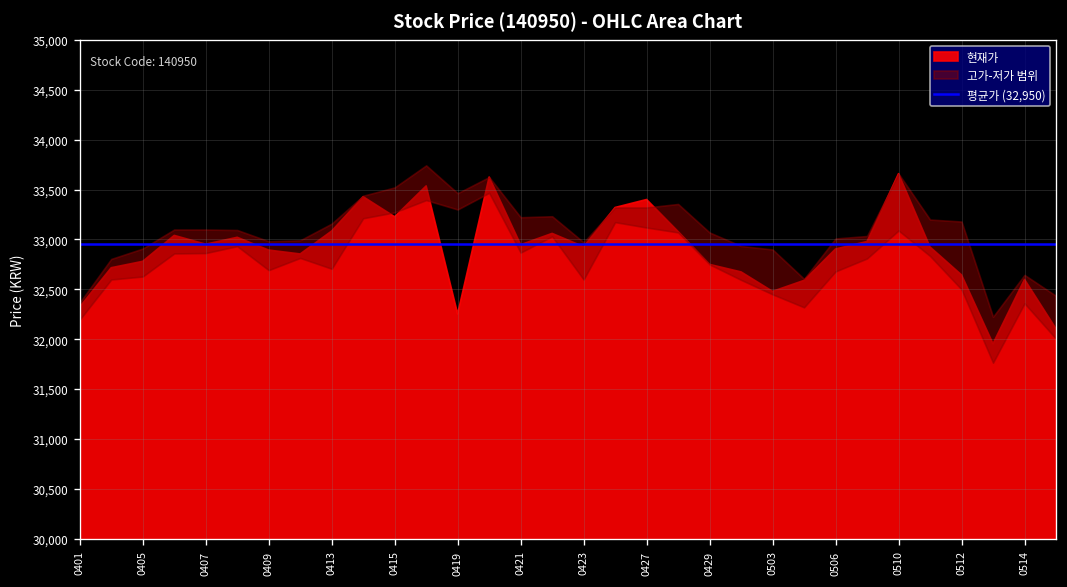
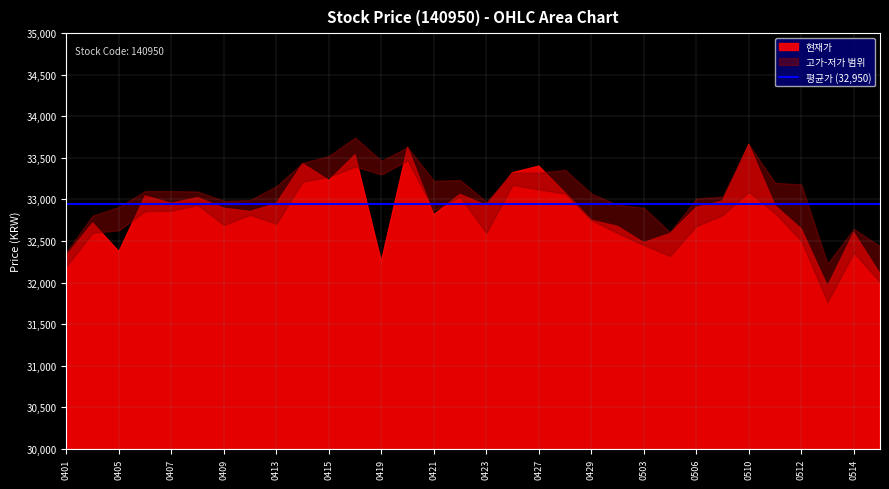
현재가, 0405: 32,800 -> 32,400
현재가, 0413: 33,100 -> 33,000
현재가, 0421: 32,900 -> 32,800
